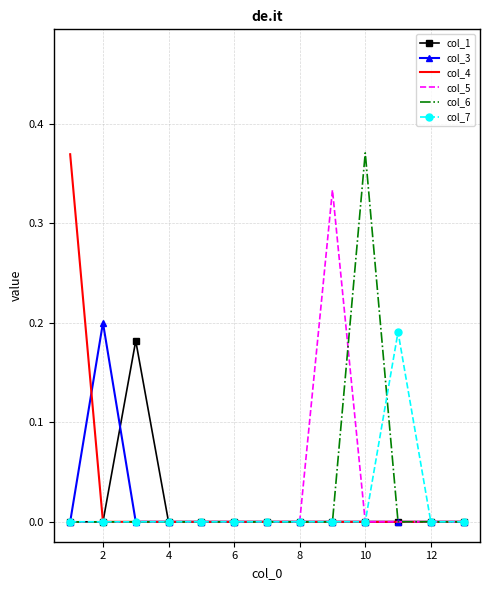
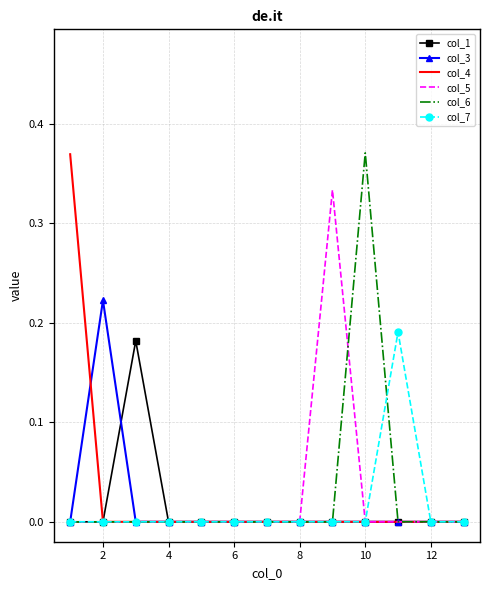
col_3, 2: 0.20 -> 0.22
